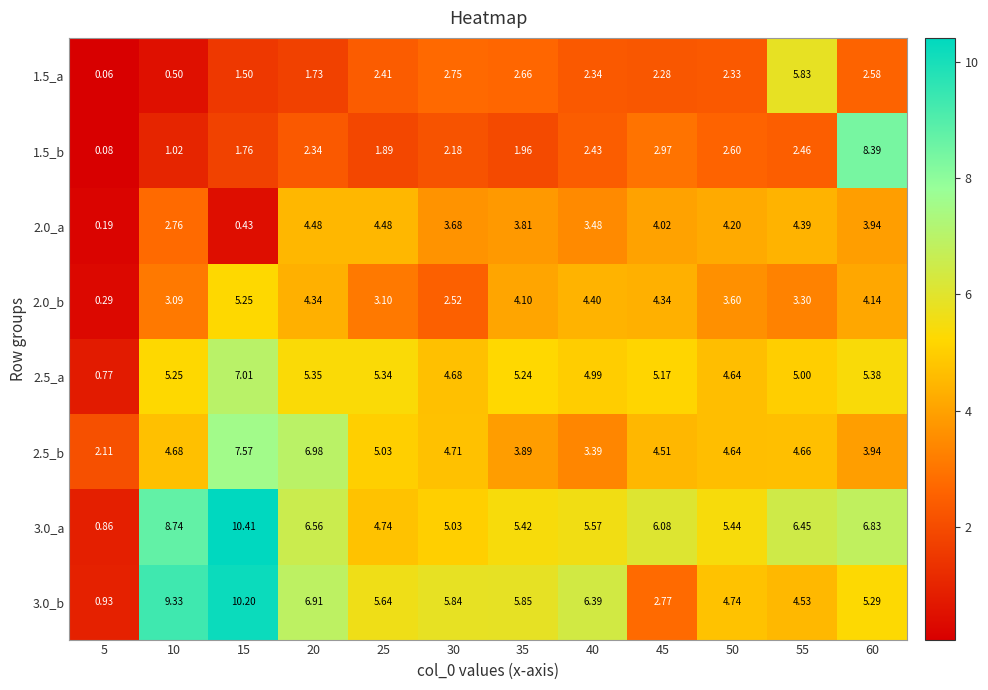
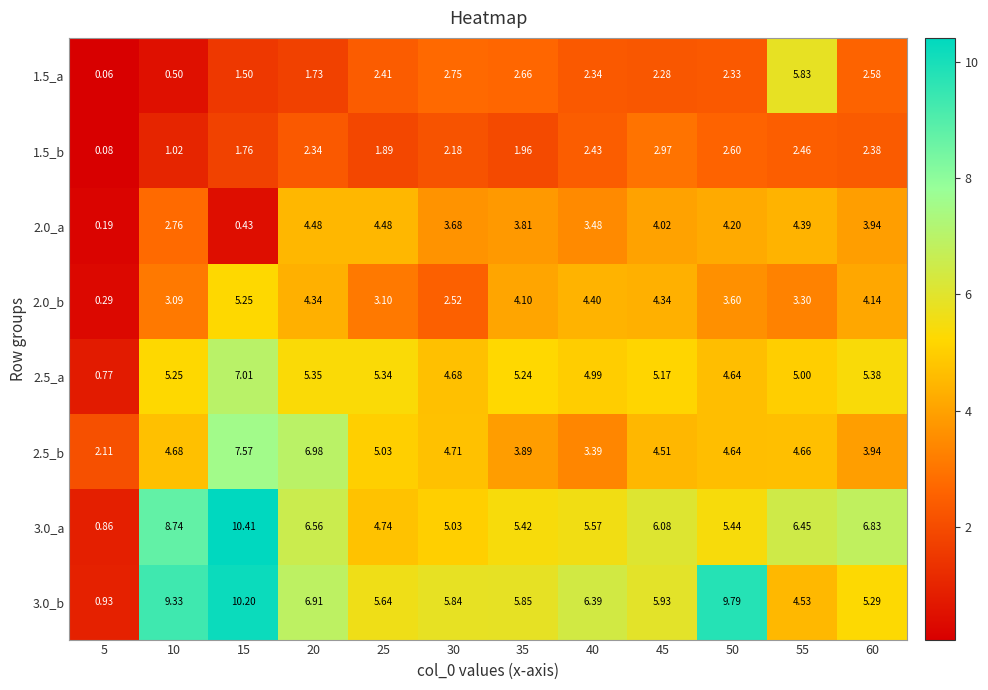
1.5_b, 60: 8.39 -> 2.38
3.0_b, 45: 2.77 -> 5.93
3.0_b, 50: 4.74 -> 9.79
